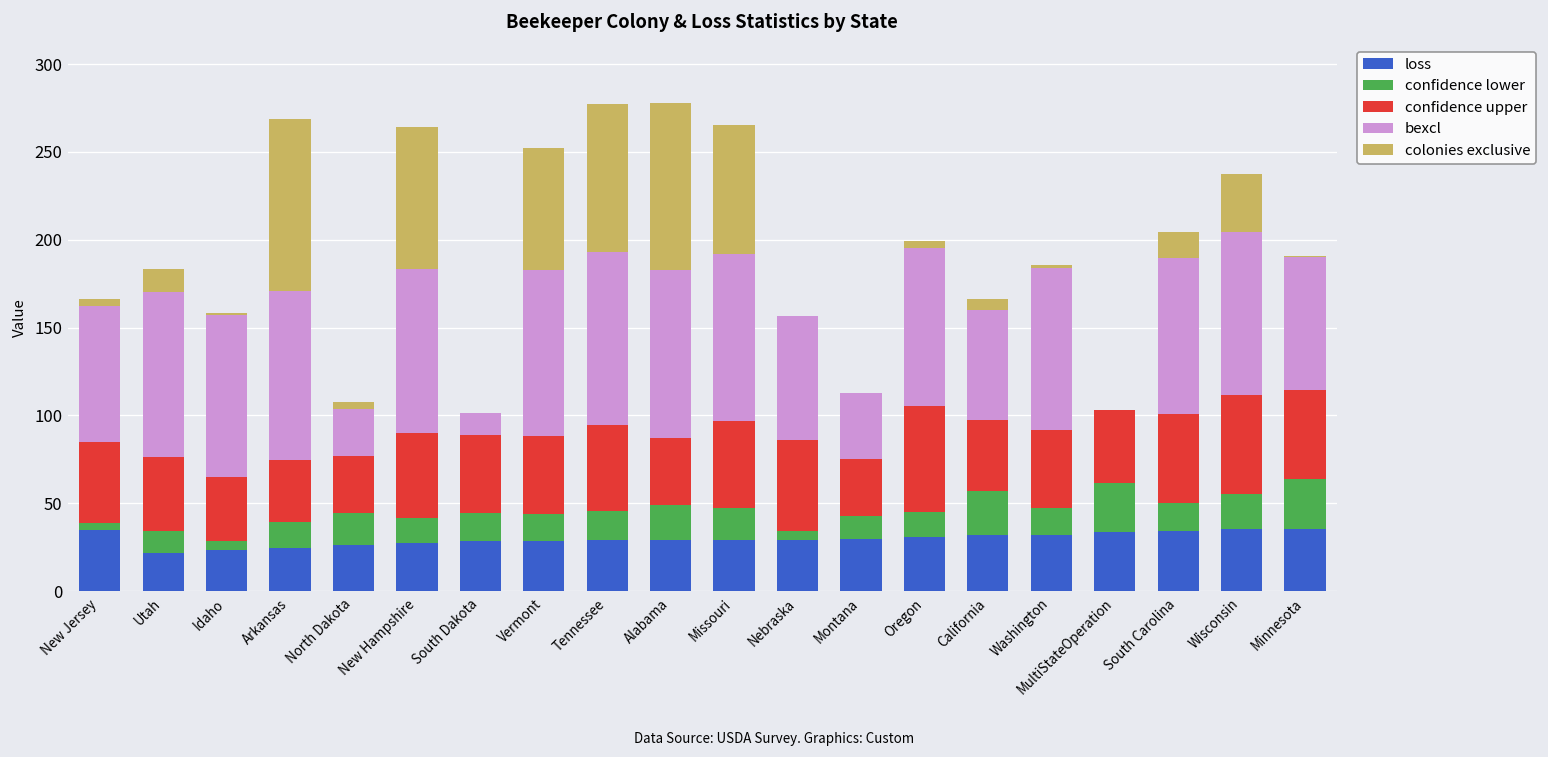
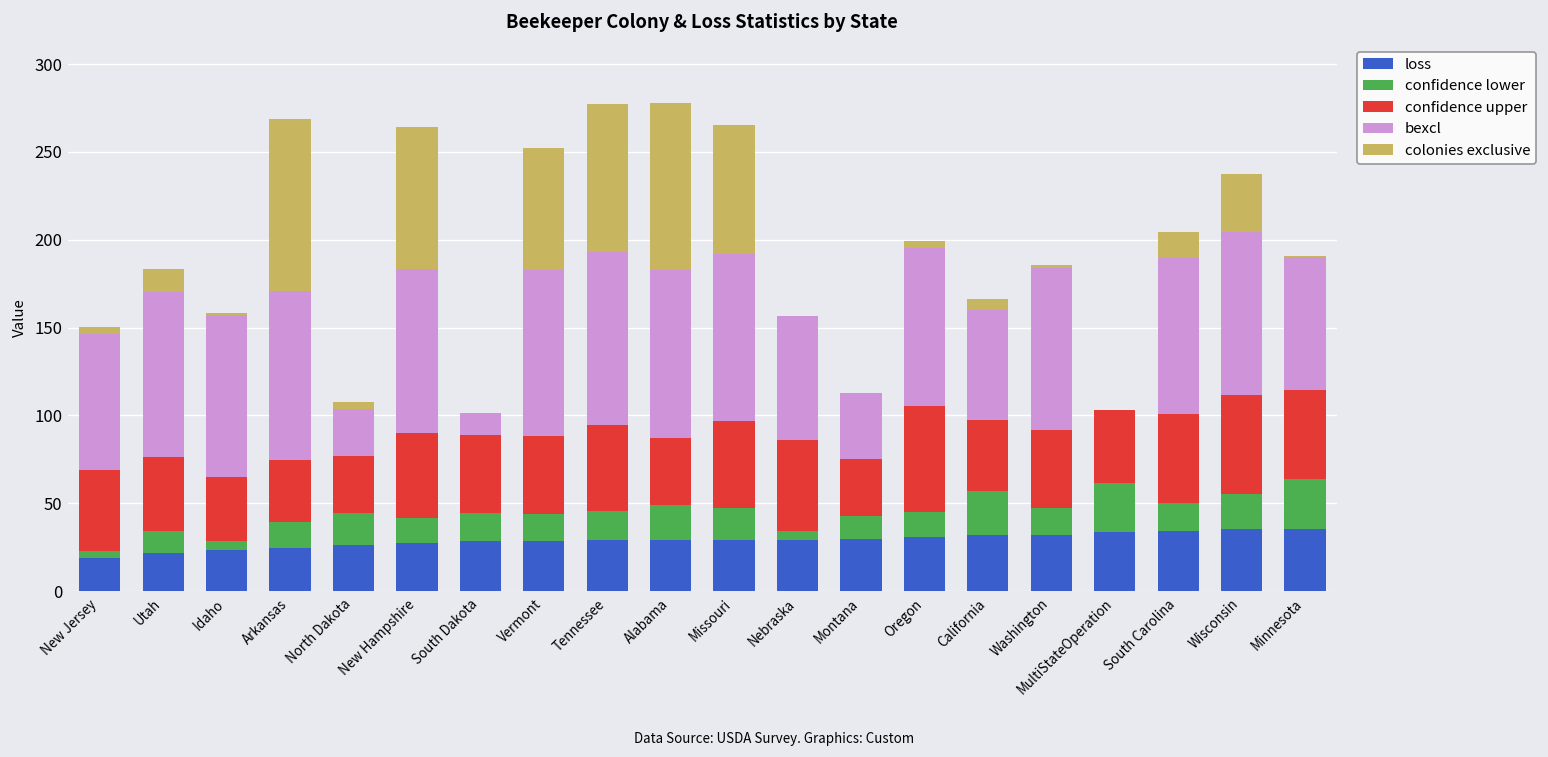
loss, New Jersey: 35 -> 19
